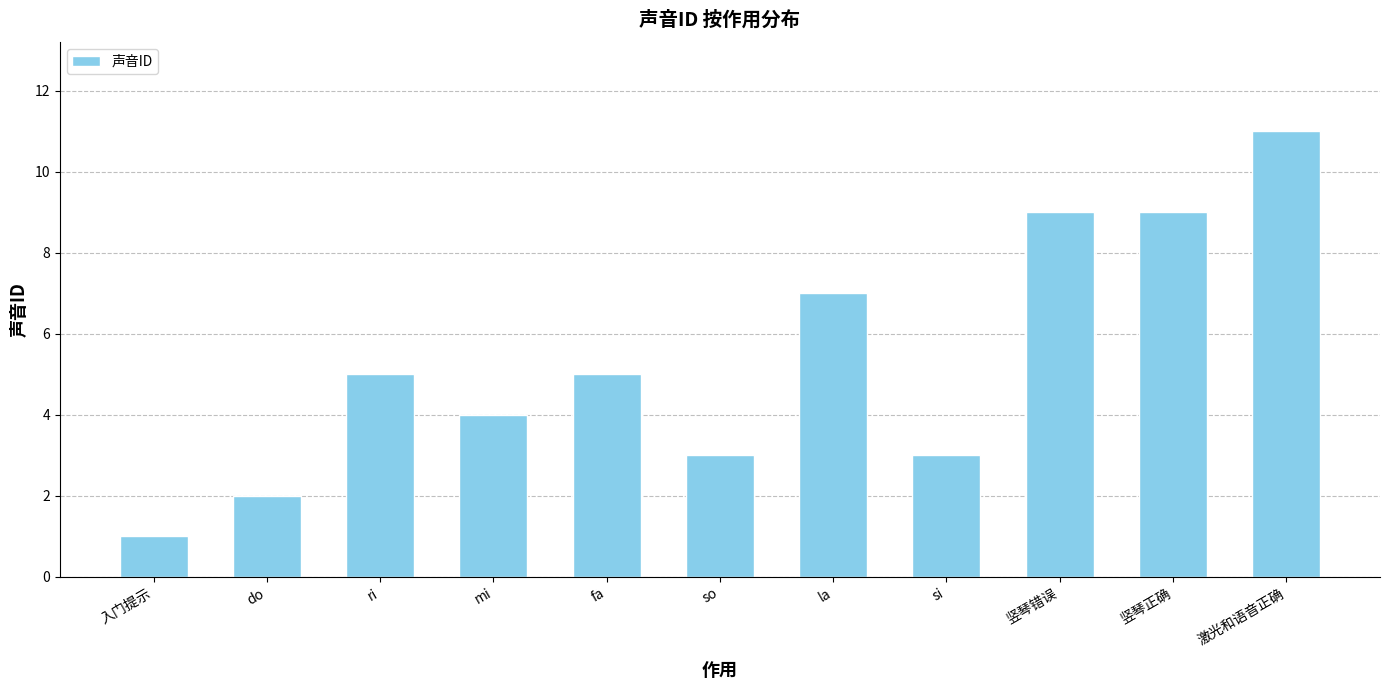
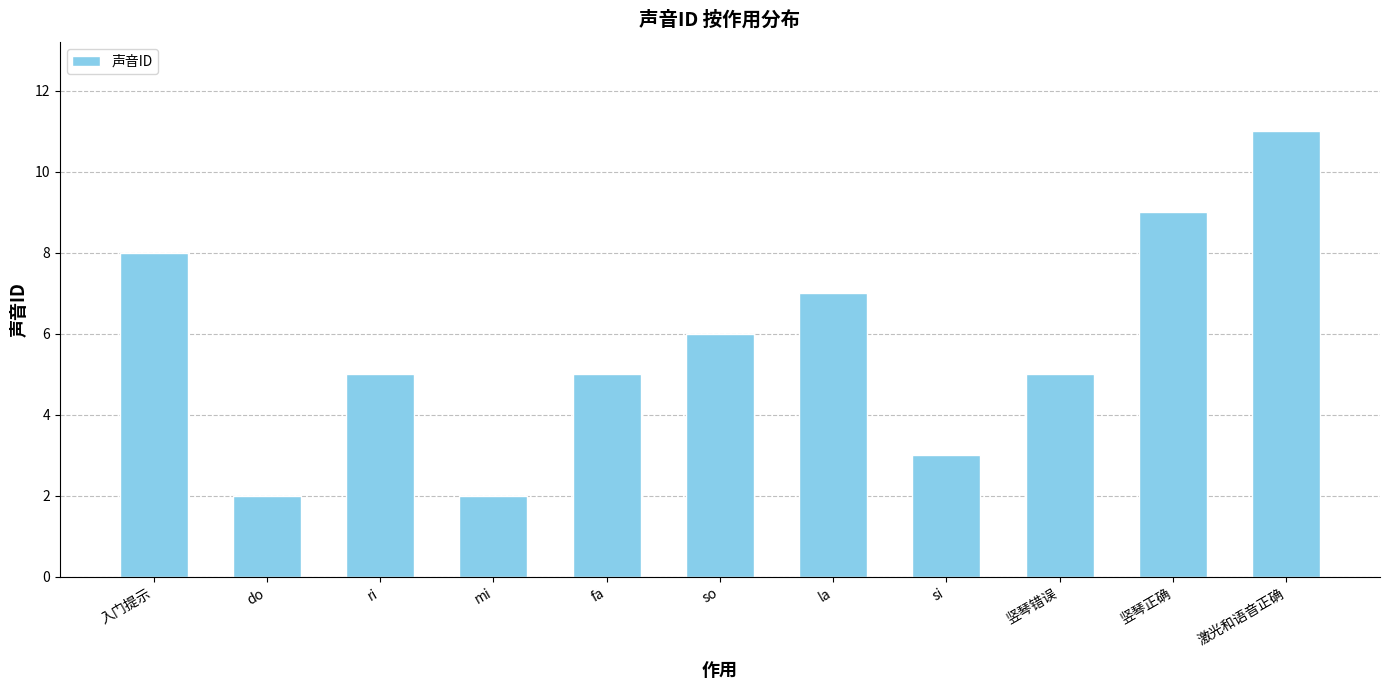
入门提示: 1 -> 8
mi: 4 -> 2
so: 3 -> 6
竖琴错误: 9 -> 5
